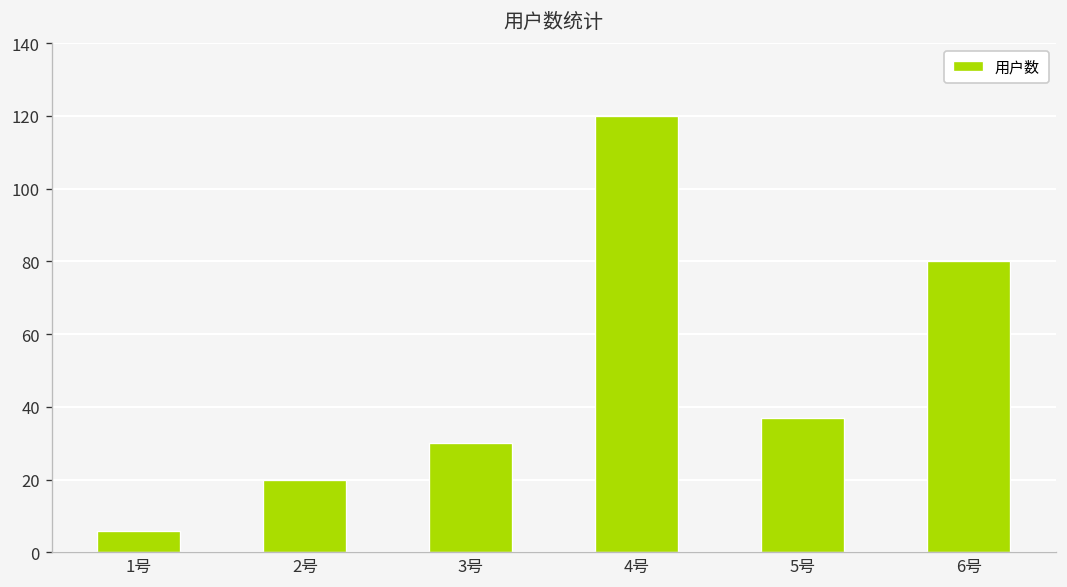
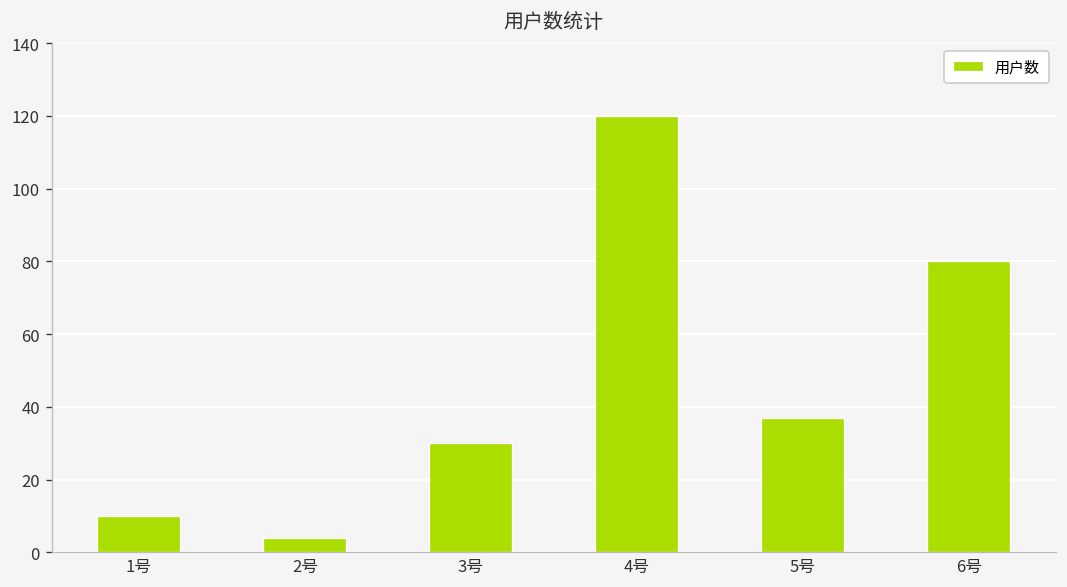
1号: 6 -> 10
2号: 20 -> 4
